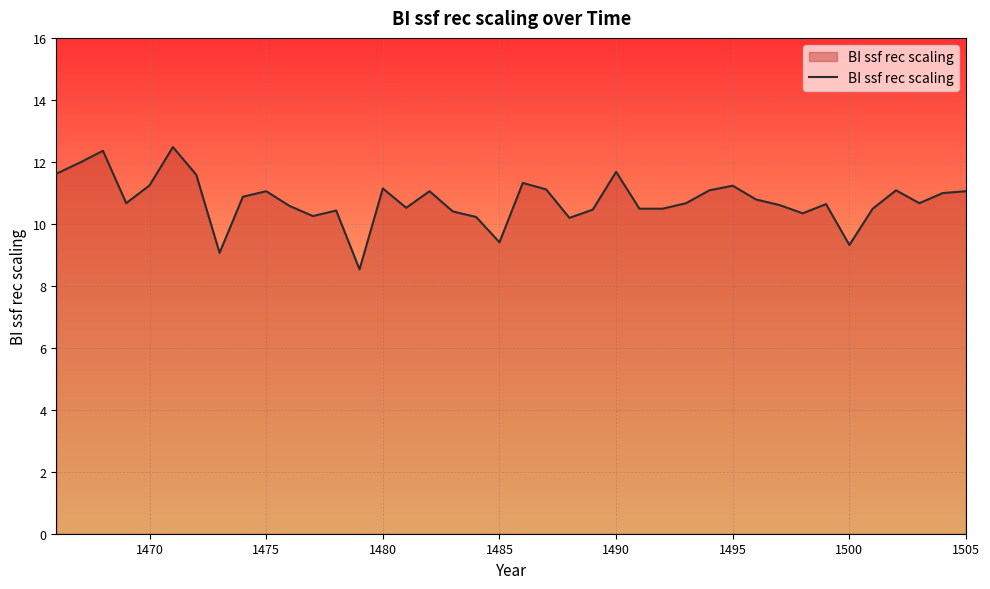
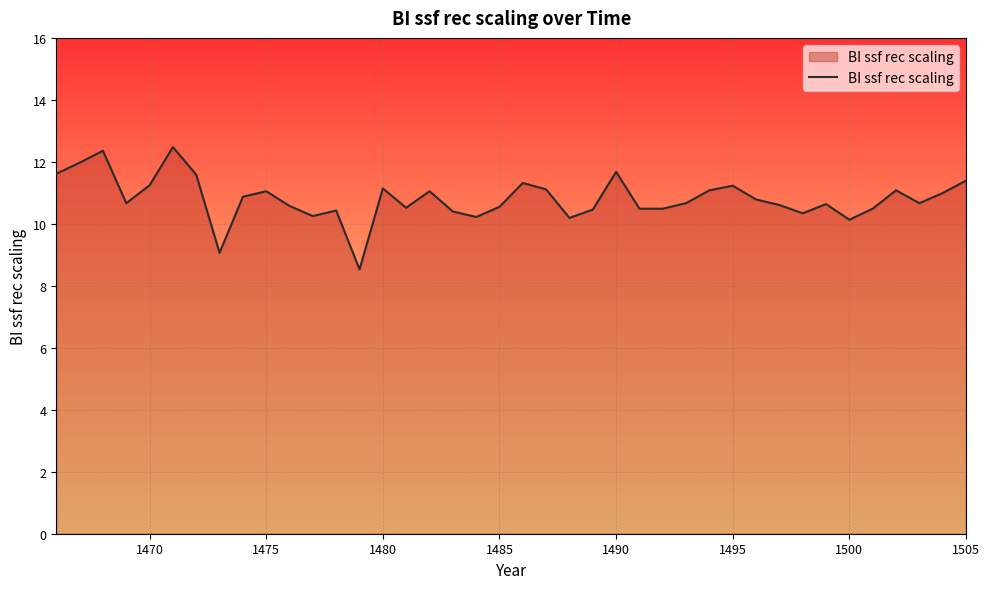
1485: 9.4 -> 10.5
1500: 9.3 -> 10.1
1505: 11.1 -> 11.4
